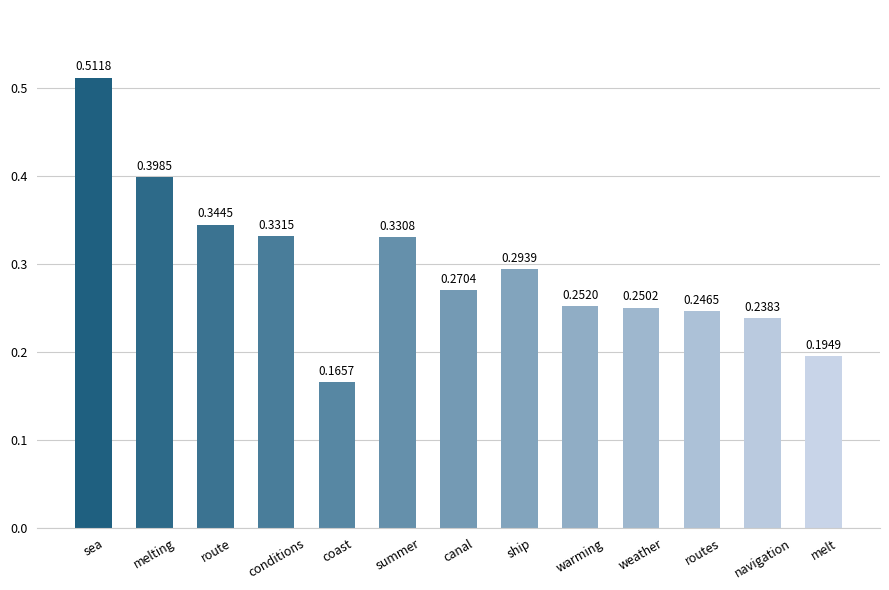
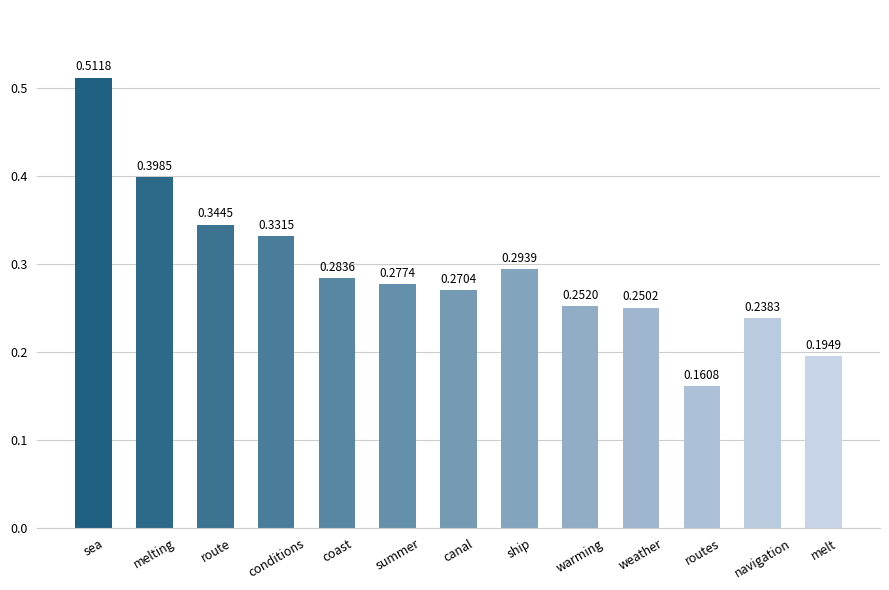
coast: 0.1657 -> 0.2836
summer: 0.3308 -> 0.2774
routes: 0.2465 -> 0.1608
